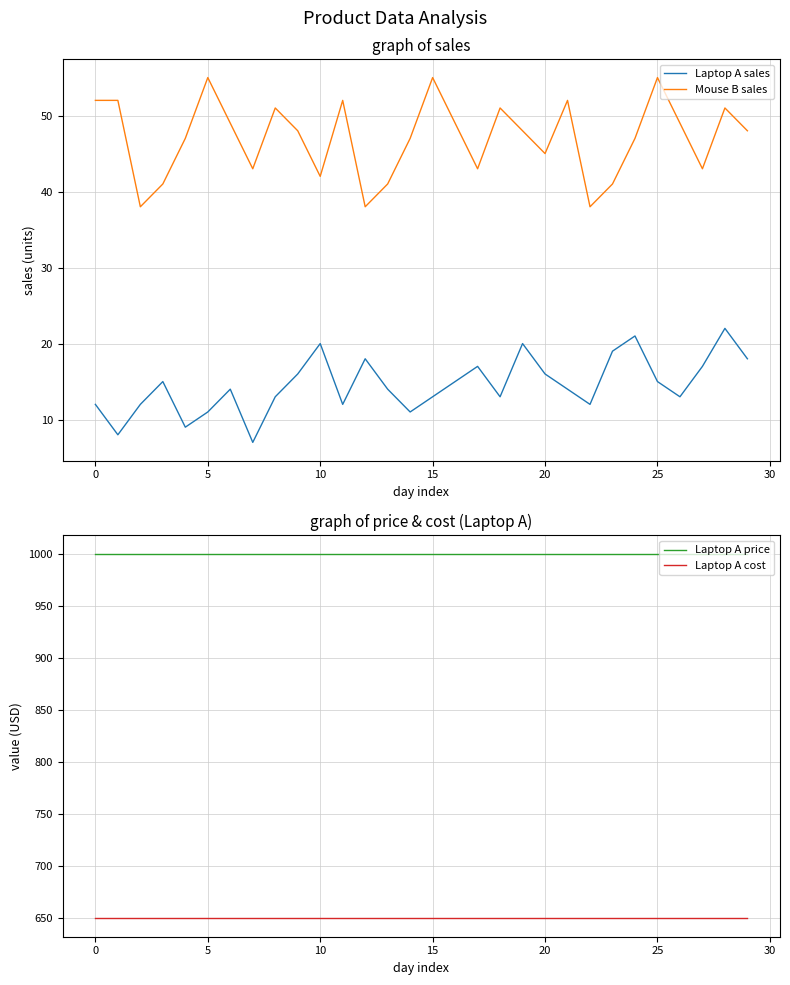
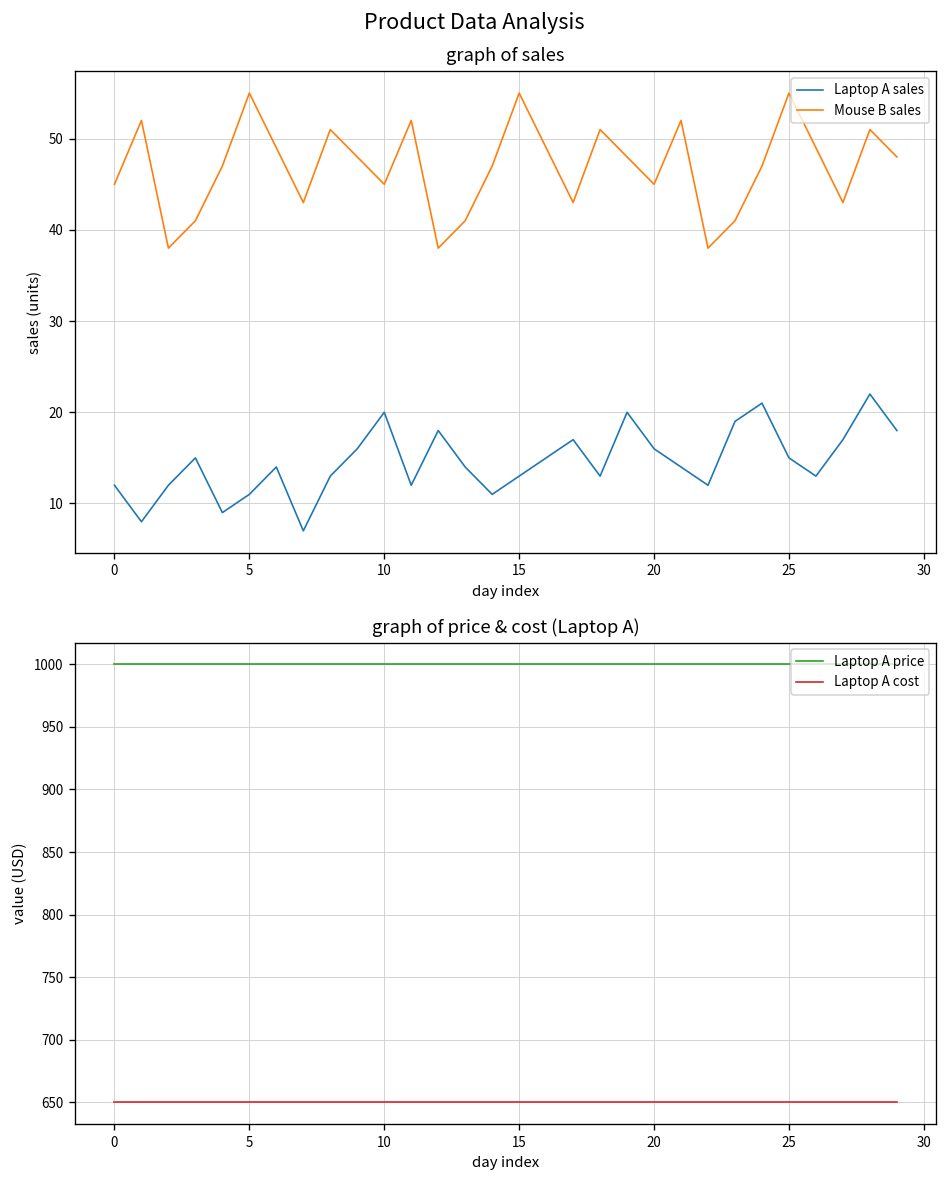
graph of sales, Mouse B sales, 0: 52 -> 45
graph of sales, Mouse B sales, 10: 42 -> 45
